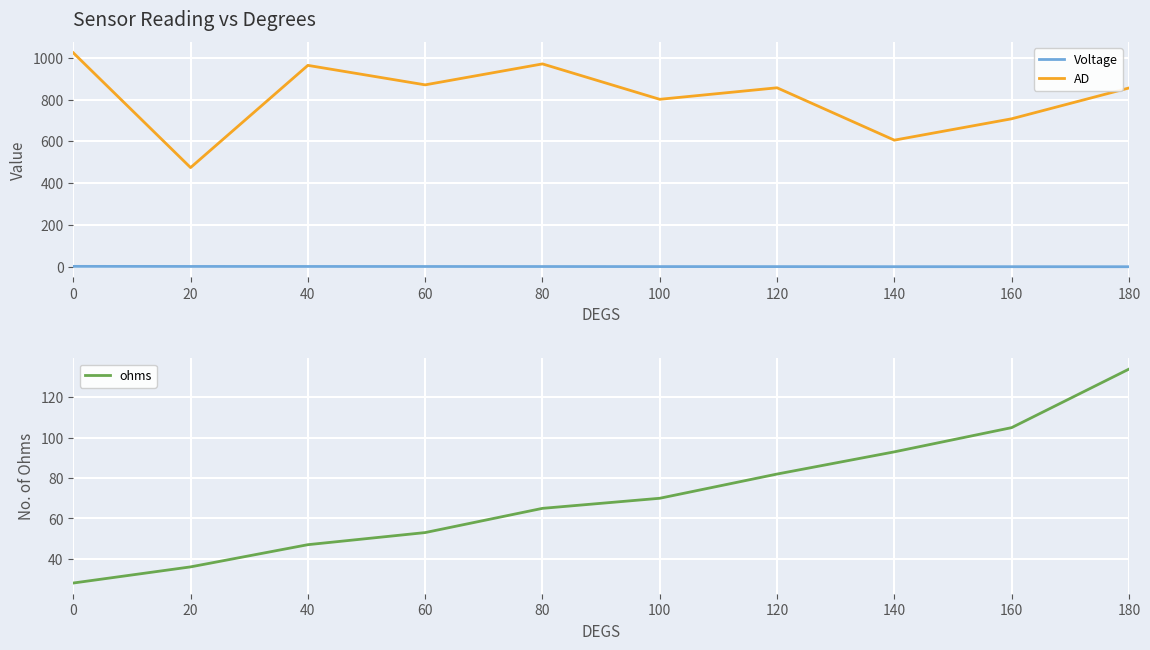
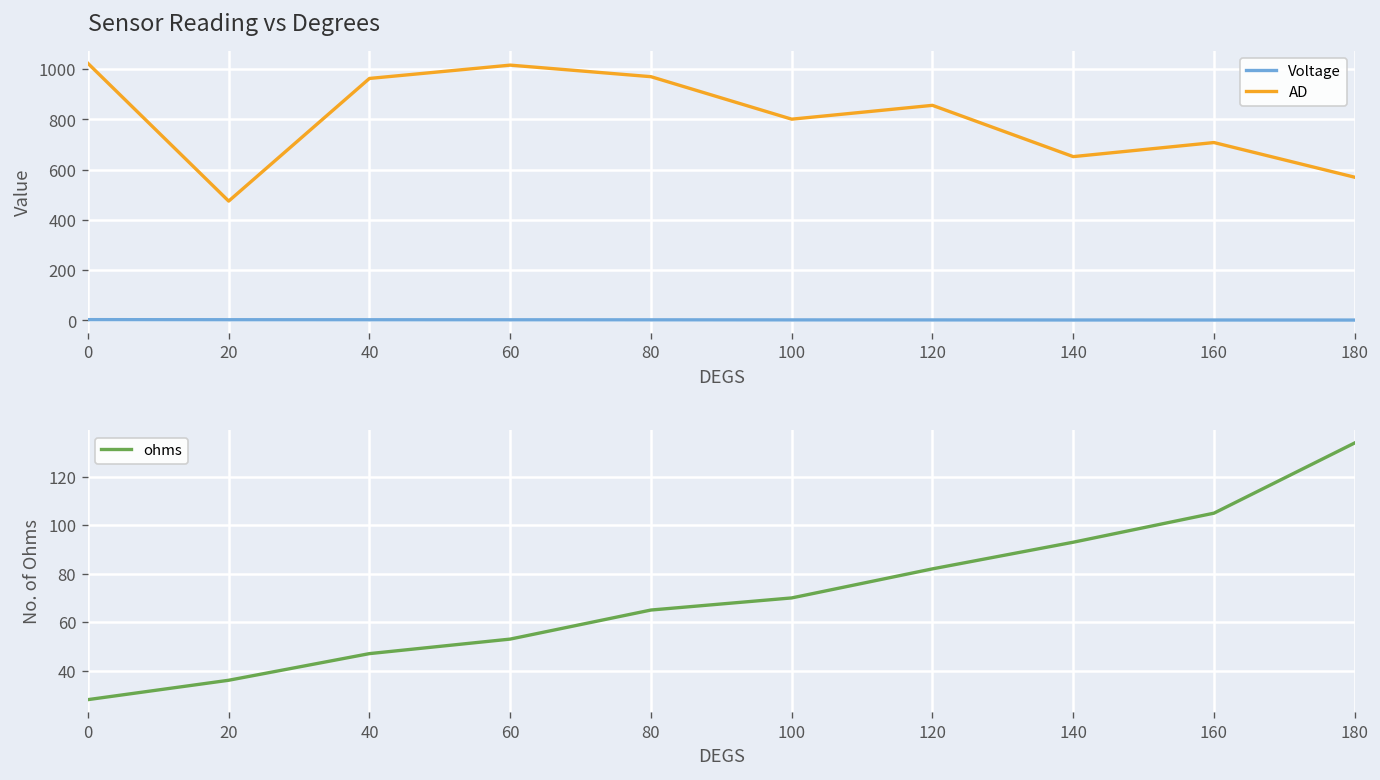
Sensor Reading vs Degrees, AD, 60: 870 -> 1020
Sensor Reading vs Degrees, AD, 140: 610 -> 650
Sensor Reading vs Degrees, AD, 180: 860 -> 570
